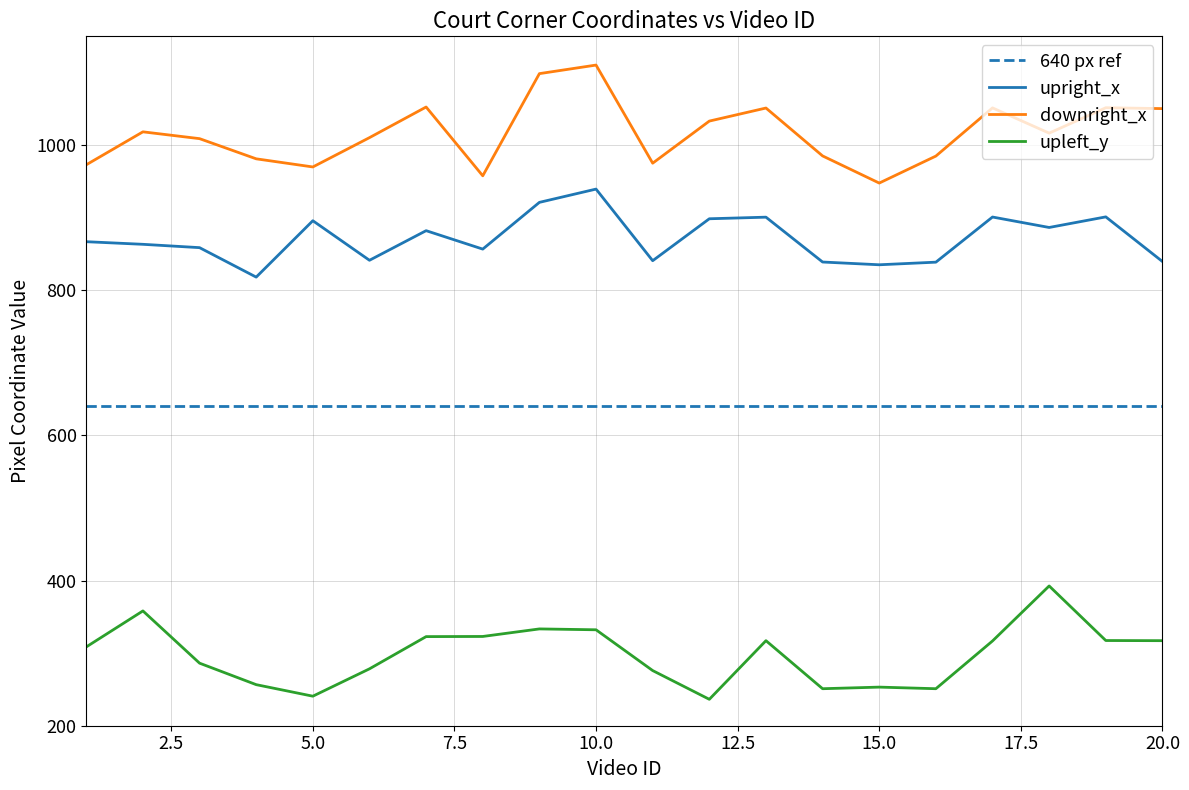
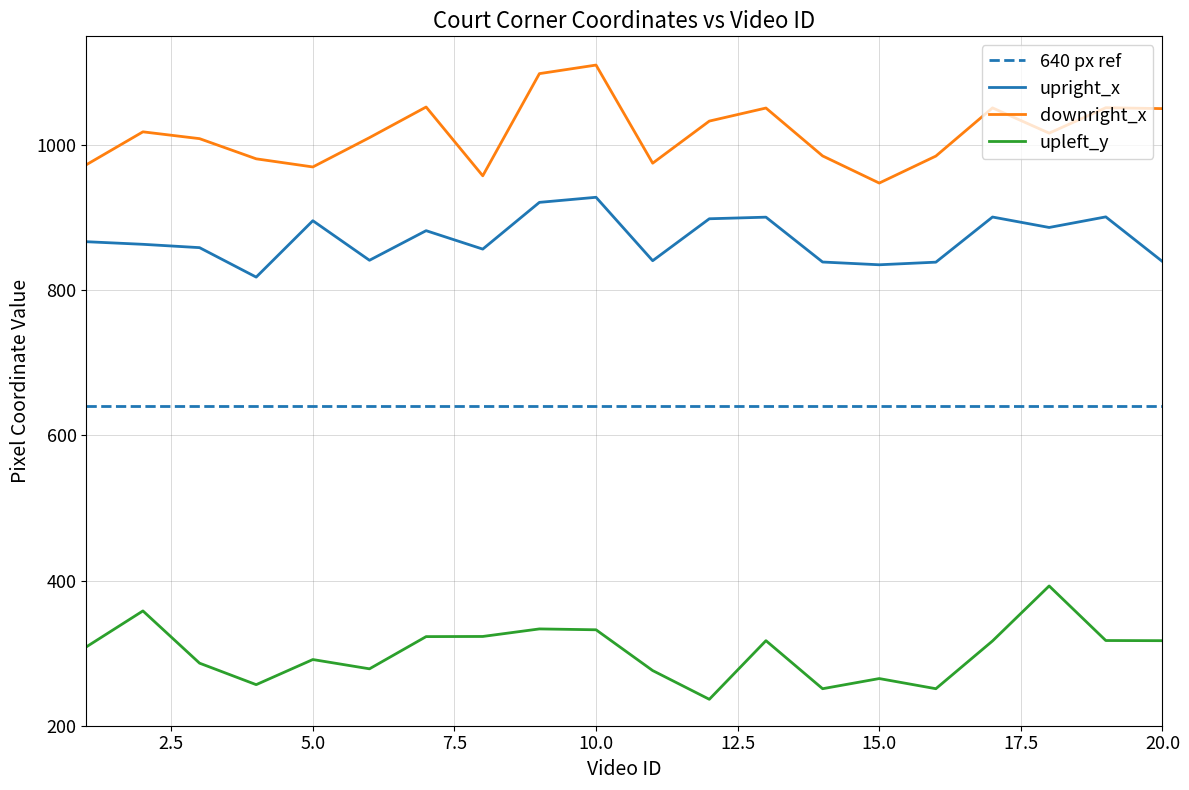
upleft_y, 5.0: 240 -> 290
upright_x, 10.0: 940 -> 930
upleft_y, 15.0: 250 -> 270
